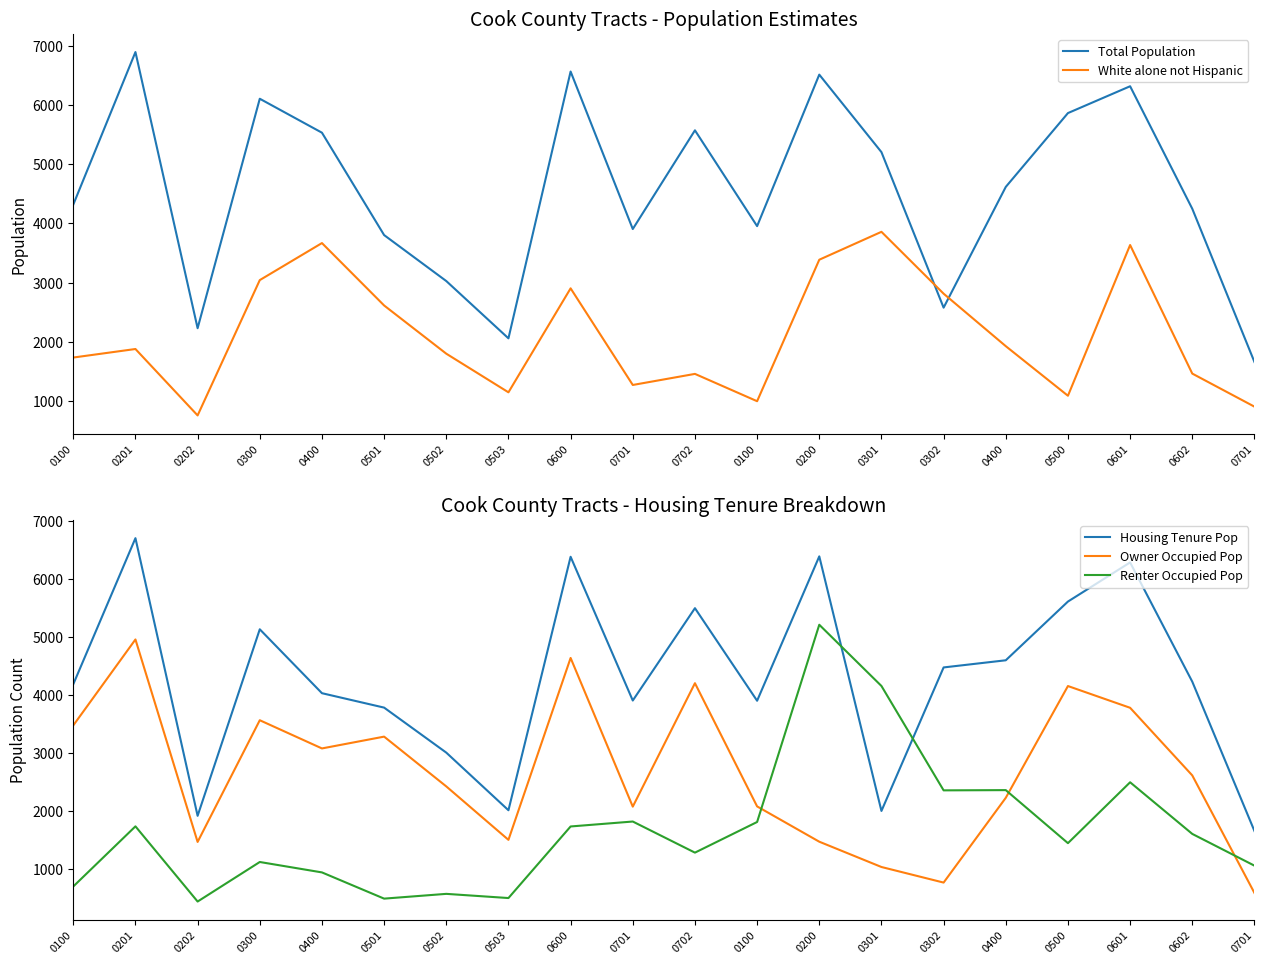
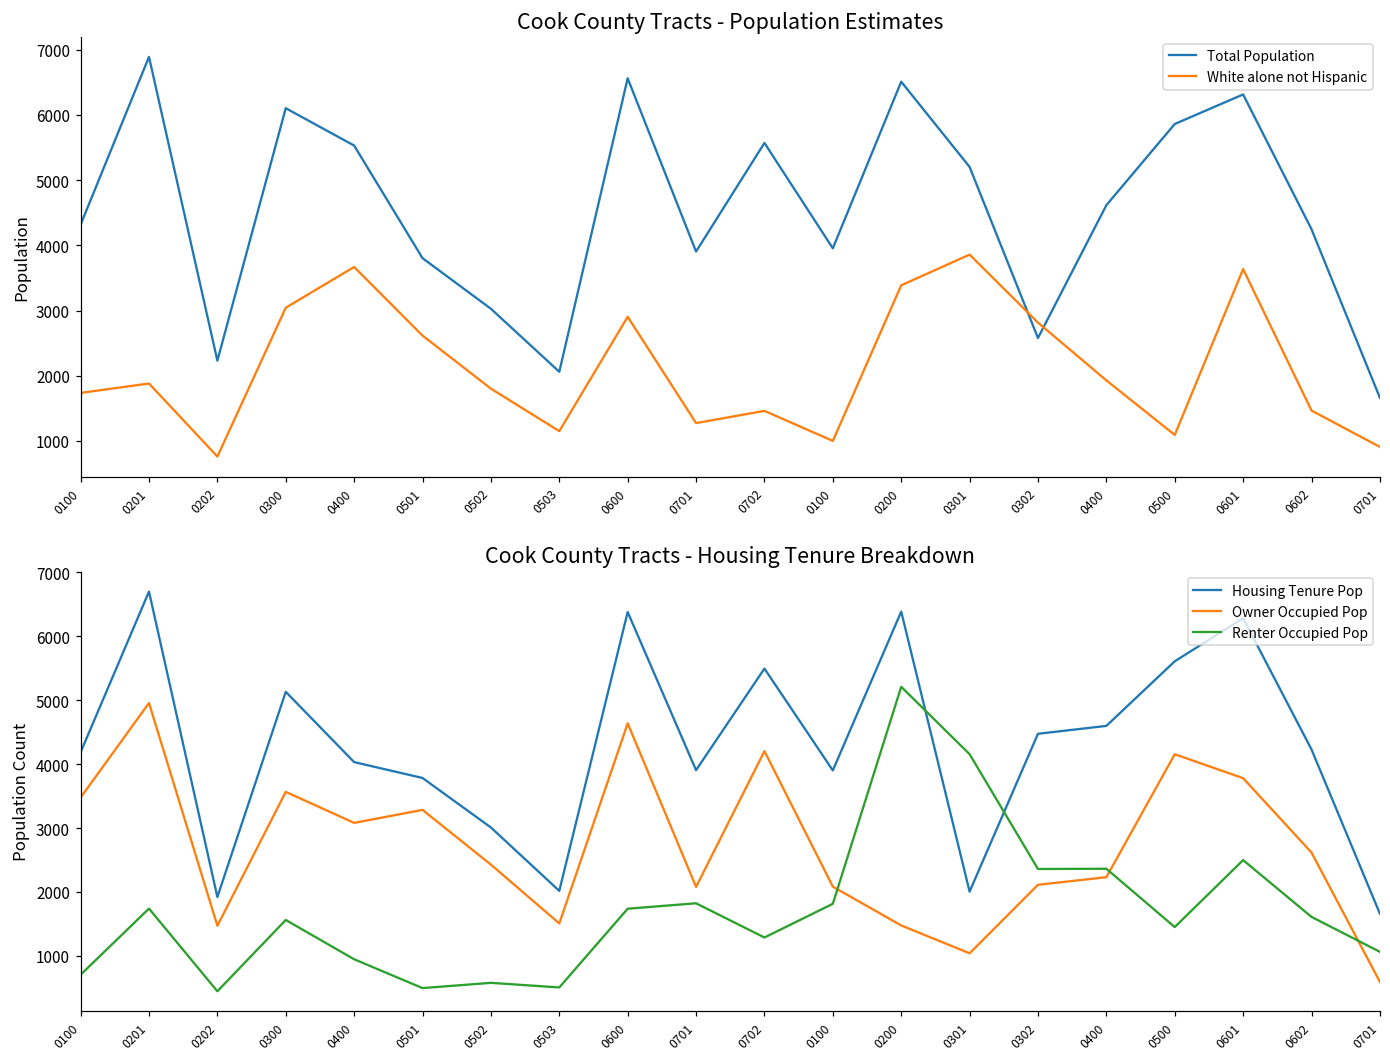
Cook County Tracts - Housing Tenure Breakdown, Renter Occupied Pop, 0300: 1100 -> 1600
Cook County Tracts - Housing Tenure Breakdown, Owner Occupied Pop, 0302: 800 -> 2100
